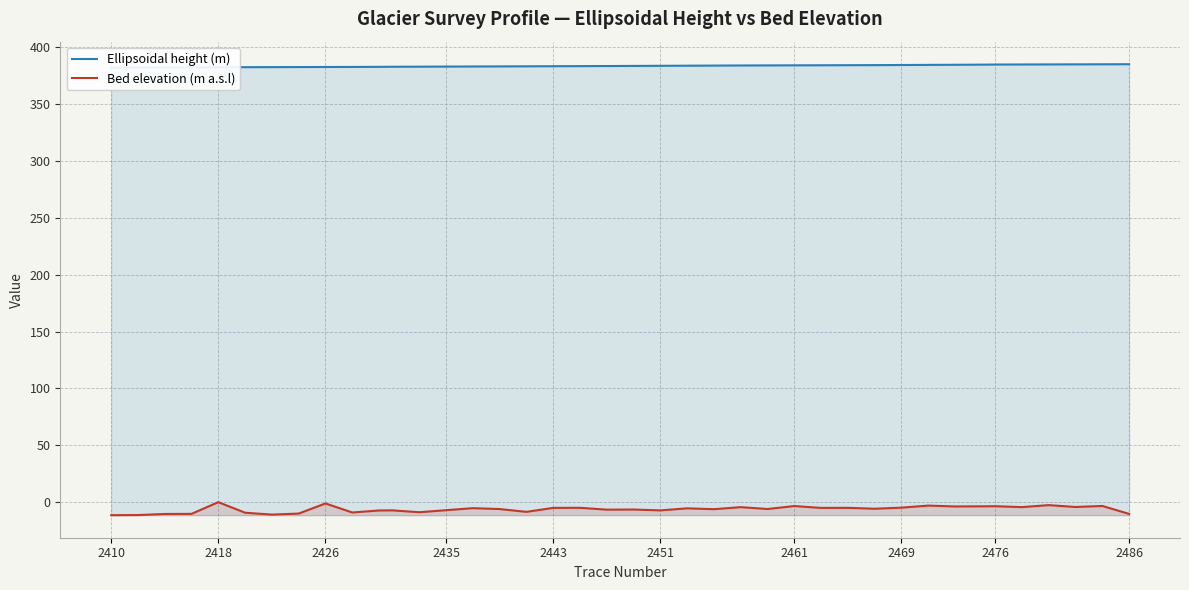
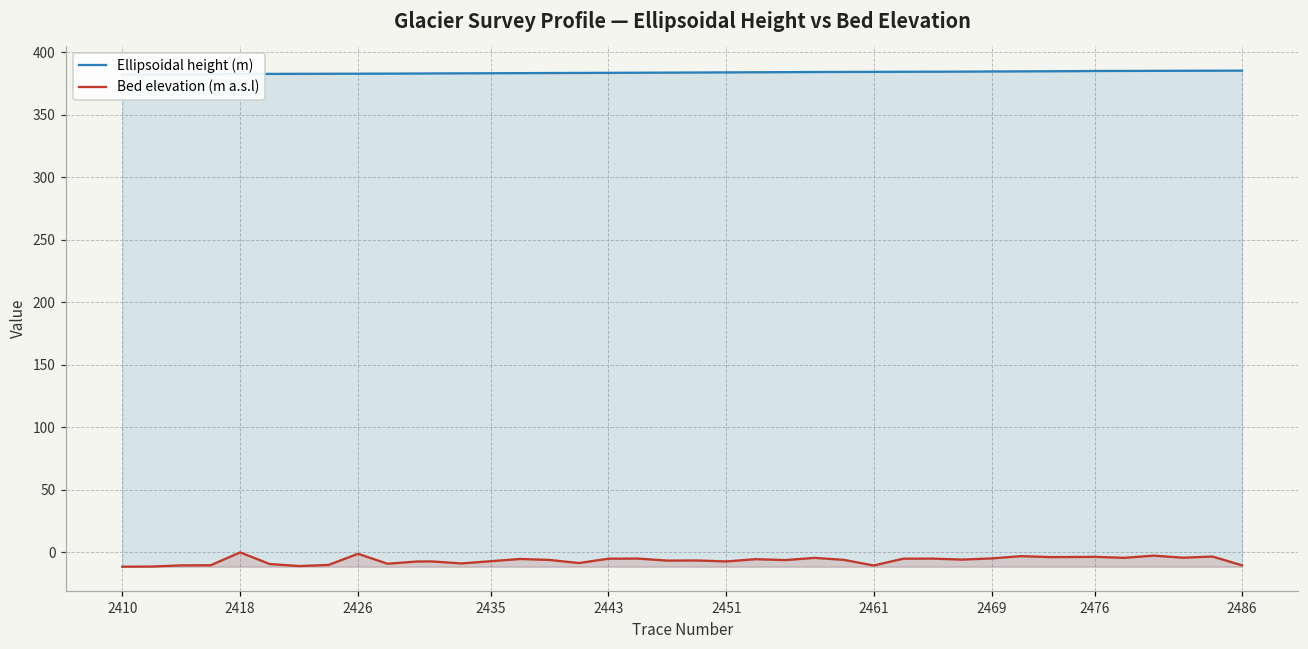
Bed elevation (m a.s.l), 2461: -3 -> -11
